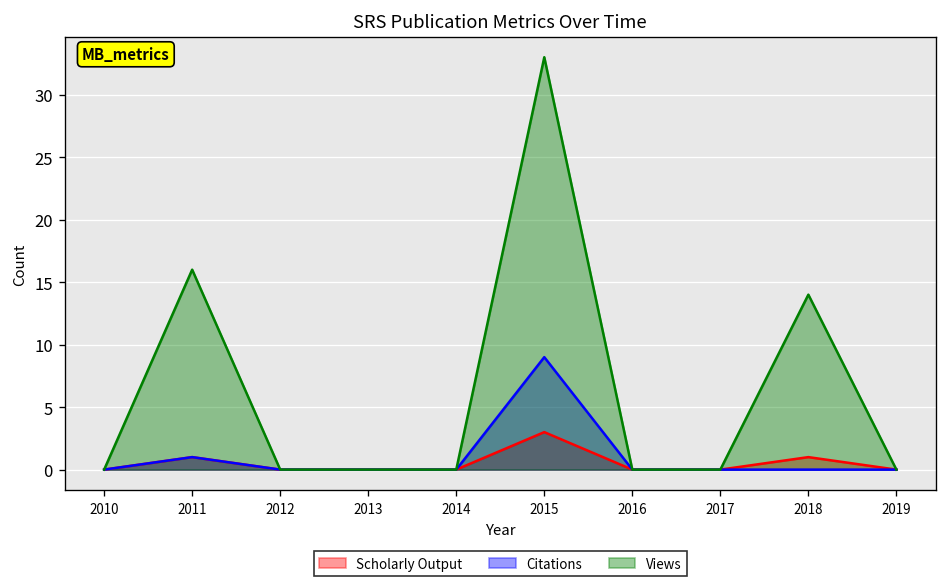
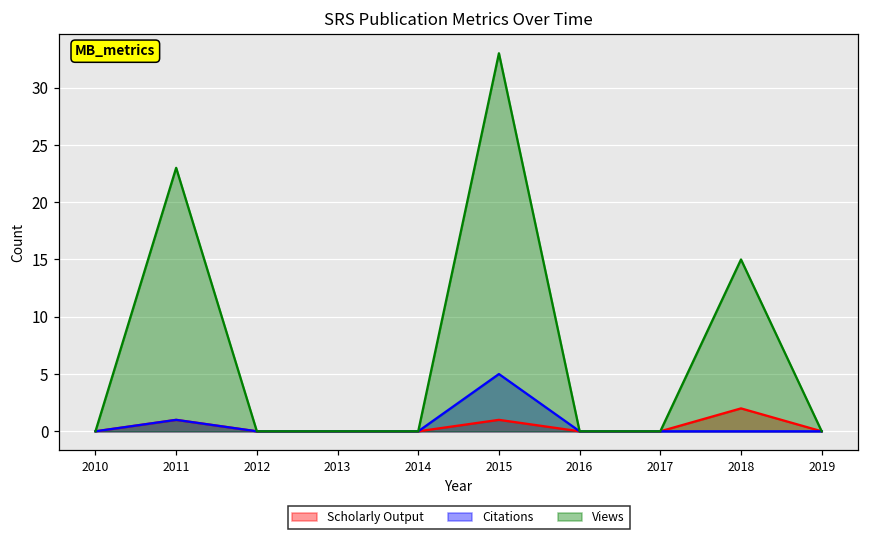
Views, 2011: 16 -> 23
Scholarly Output, 2015: 3 -> 1
Citations, 2015: 9 -> 5
Scholarly Output, 2018: 1 -> 2
Views, 2018: 14 -> 15
